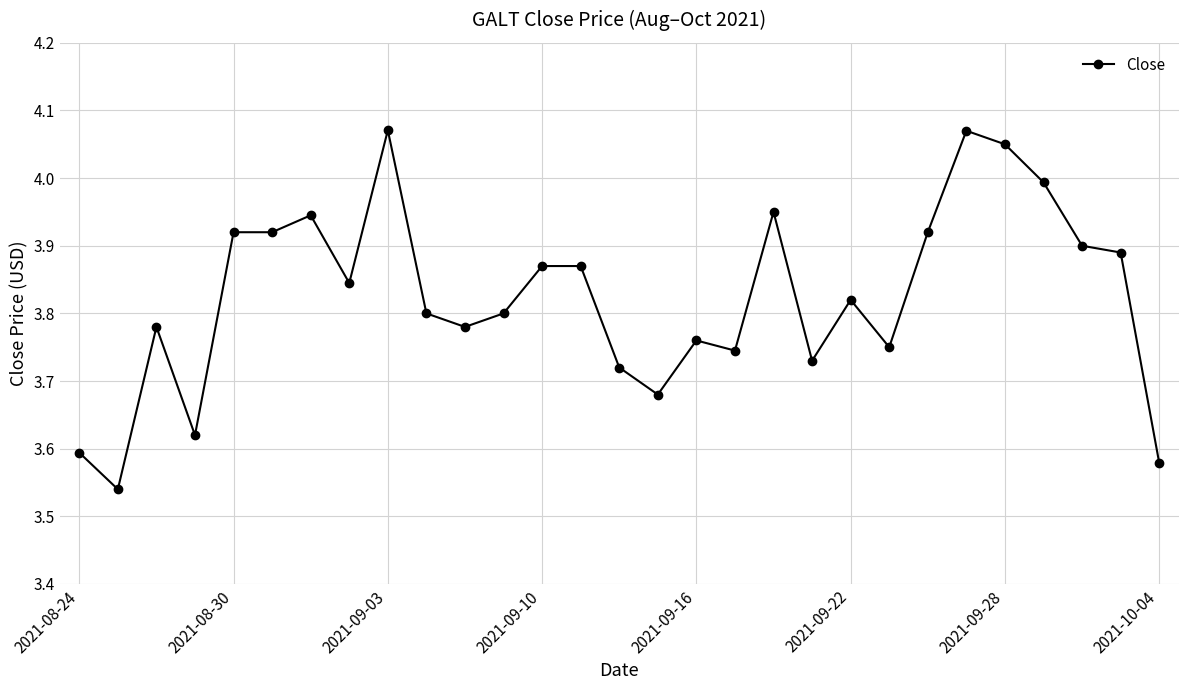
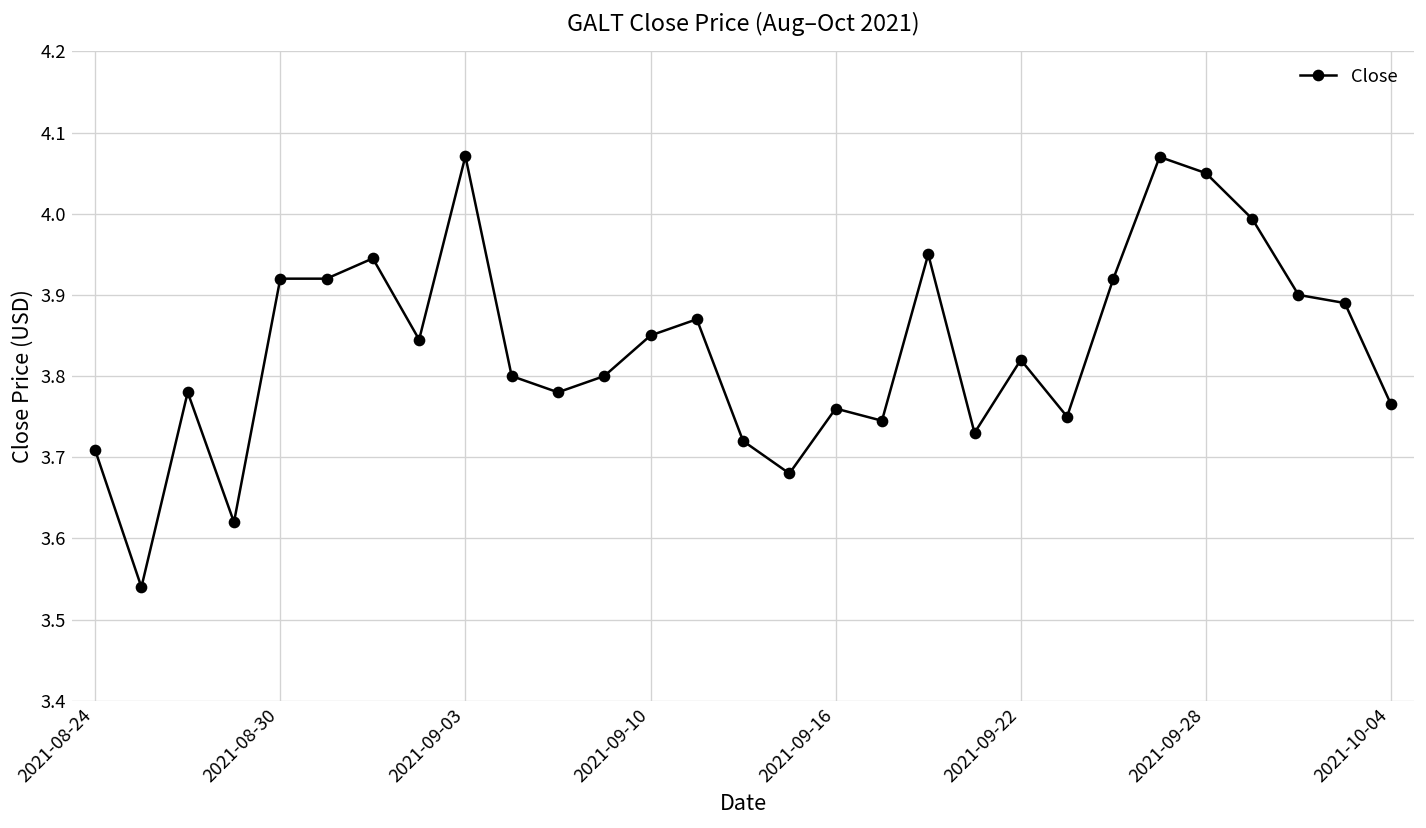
2021-08-24: 3.59 -> 3.71
2021-09-10: 3.87 -> 3.85
2021-10-04: 3.58 -> 3.77
